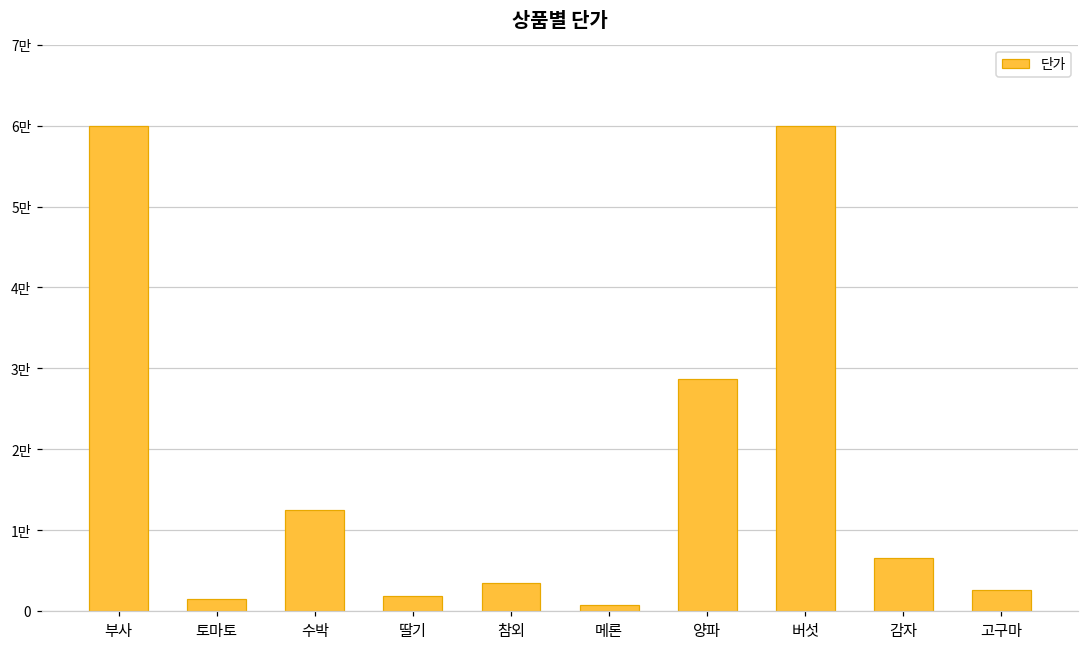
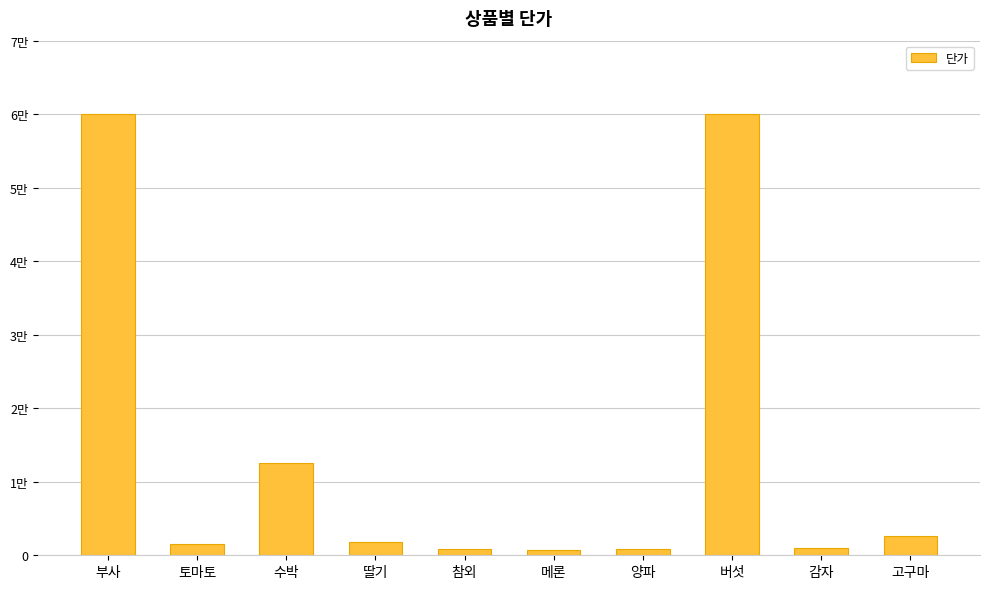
참외: 0.3만 -> 0.1만
양파: 2.9만 -> 0.1만
감자: 0.7만 -> 0.1만
